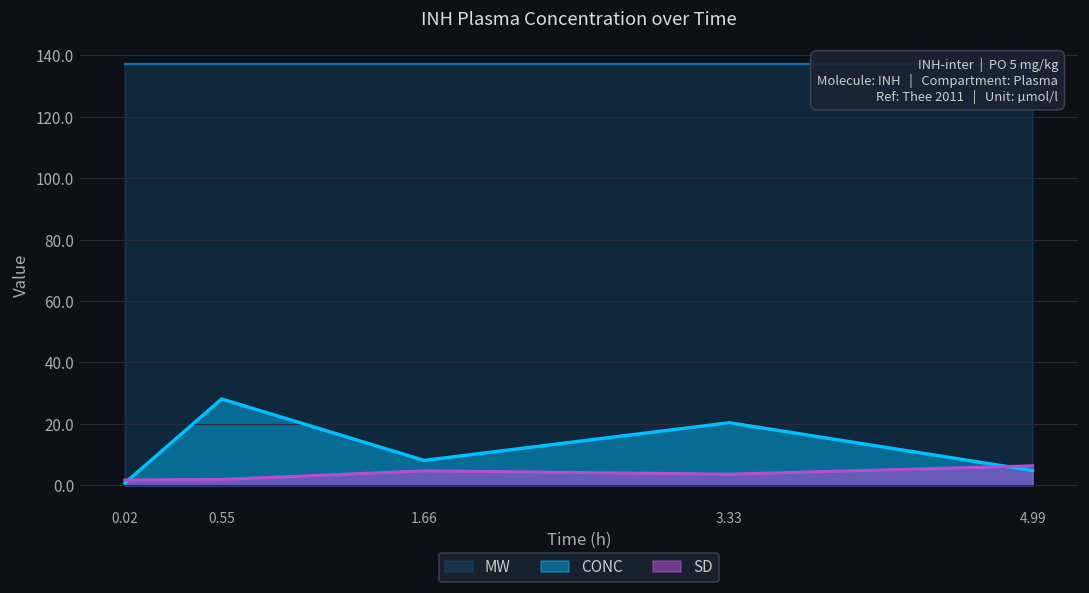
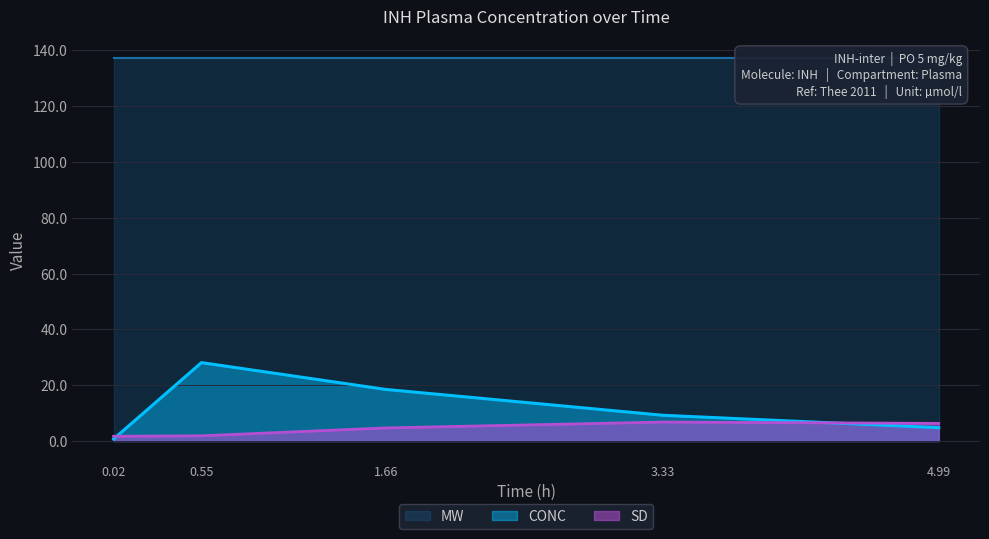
CONC, 1.66: 8 -> 18
CONC, 3.33: 20 -> 9
SD, 3.33: 4 -> 7
